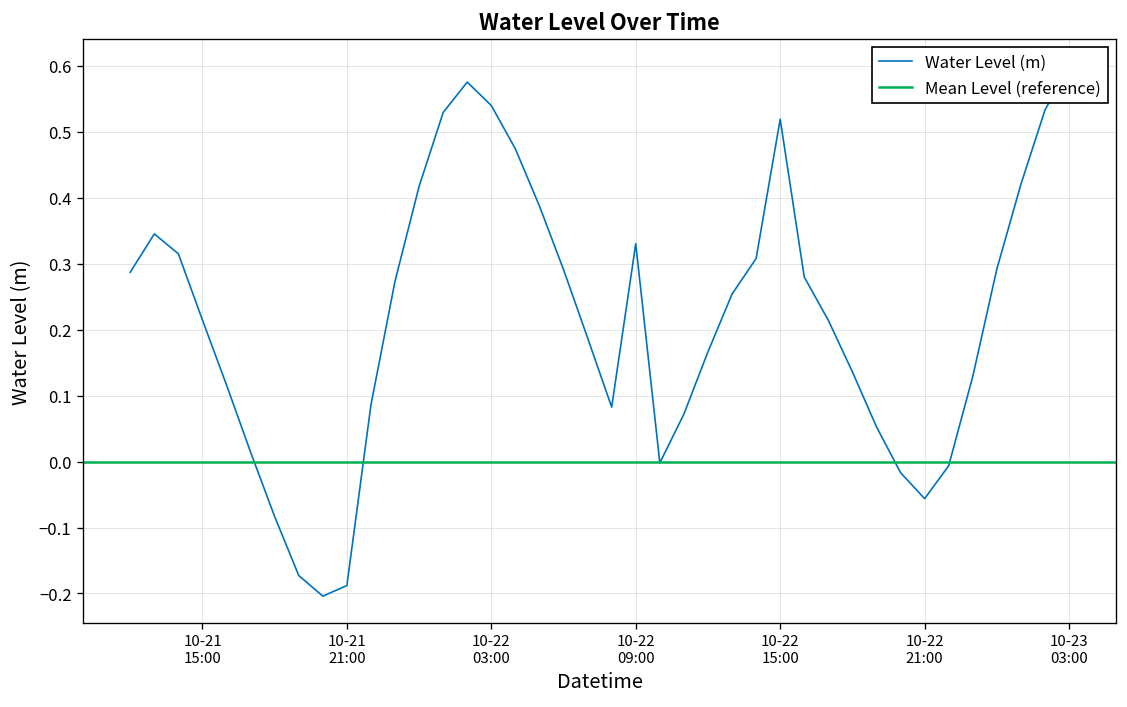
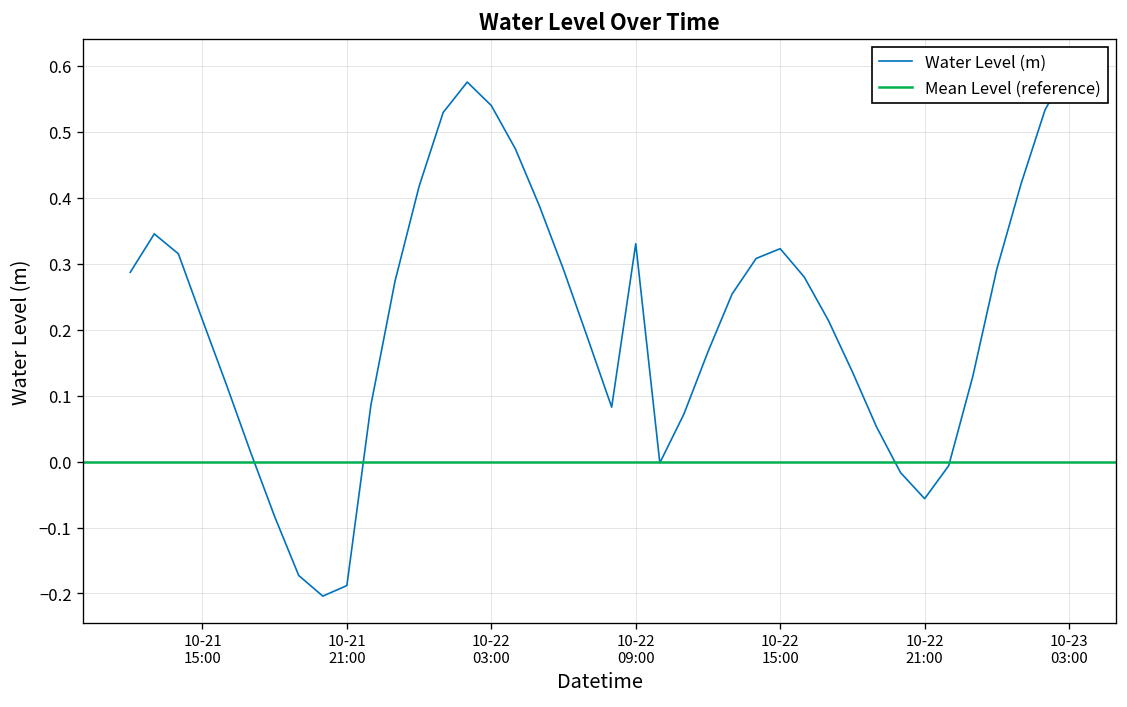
10-22 15:00: 0.52 -> 0.32
